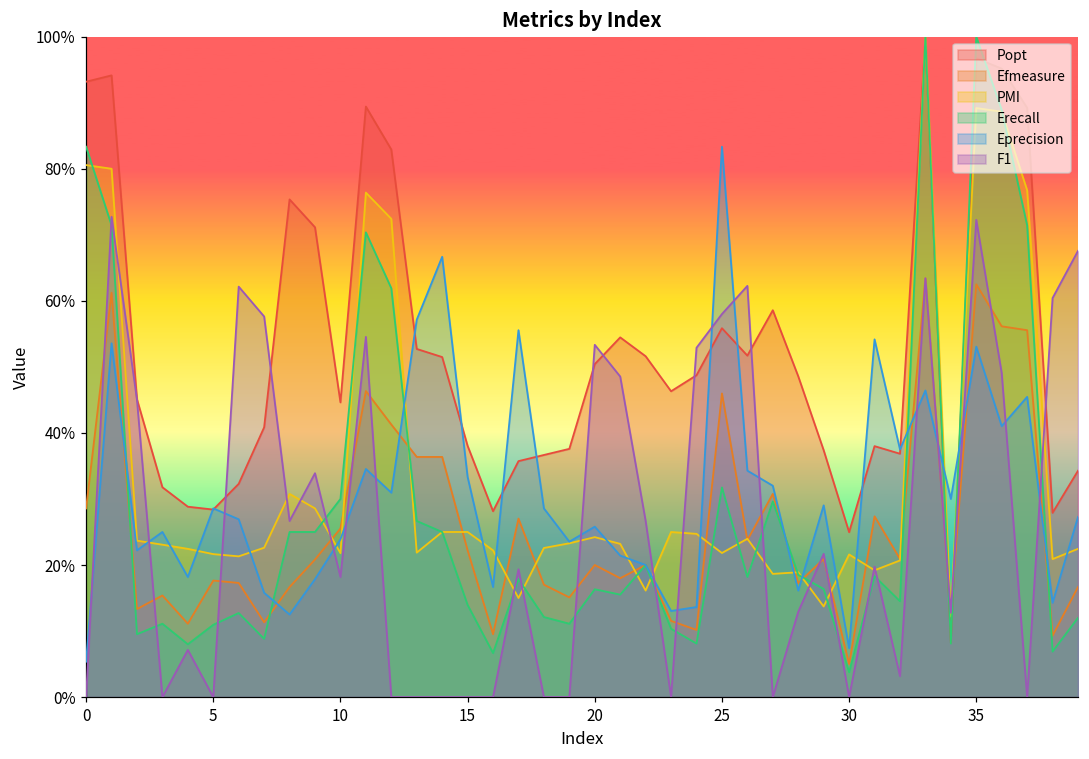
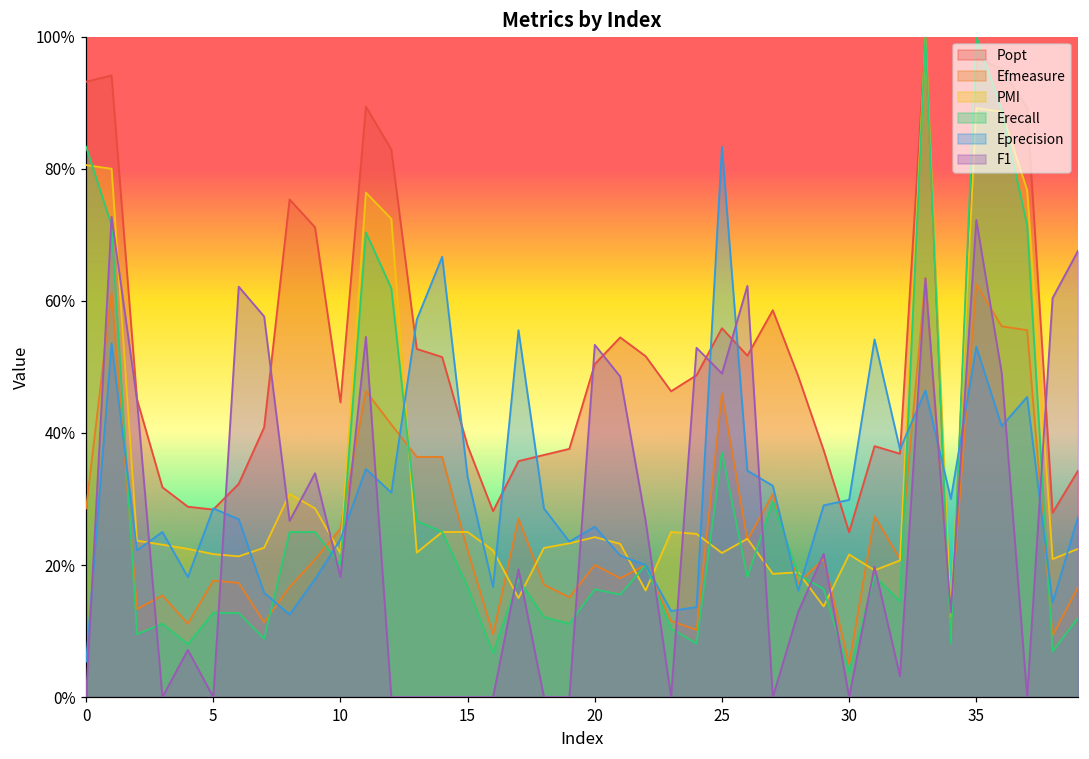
Erecall, 5: 11% -> 13%
Erecall, 10: 30% -> 20%
Erecall, 15: 14% -> 17%
Erecall, 25: 32% -> 37%
F1, 25: 58% -> 49%
Eprecision, 30: 7% -> 30%
